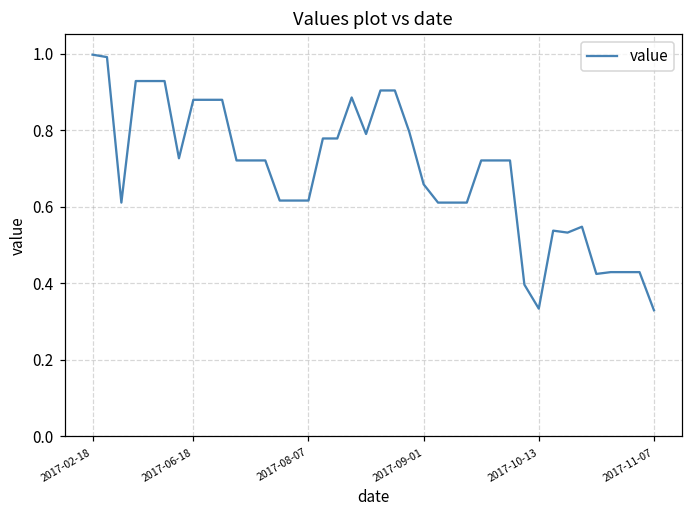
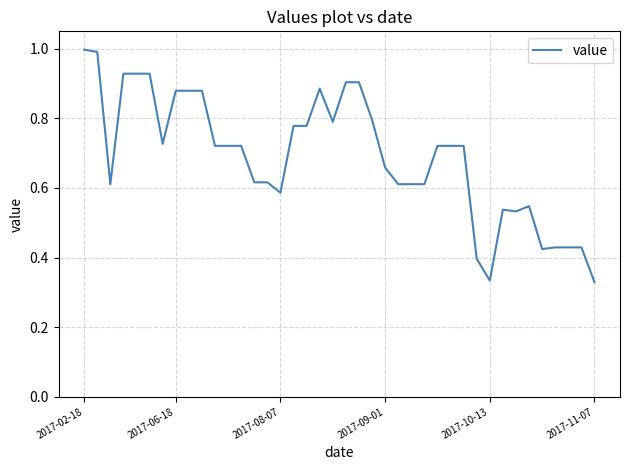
2017-08-07: 0.62 -> 0.59
